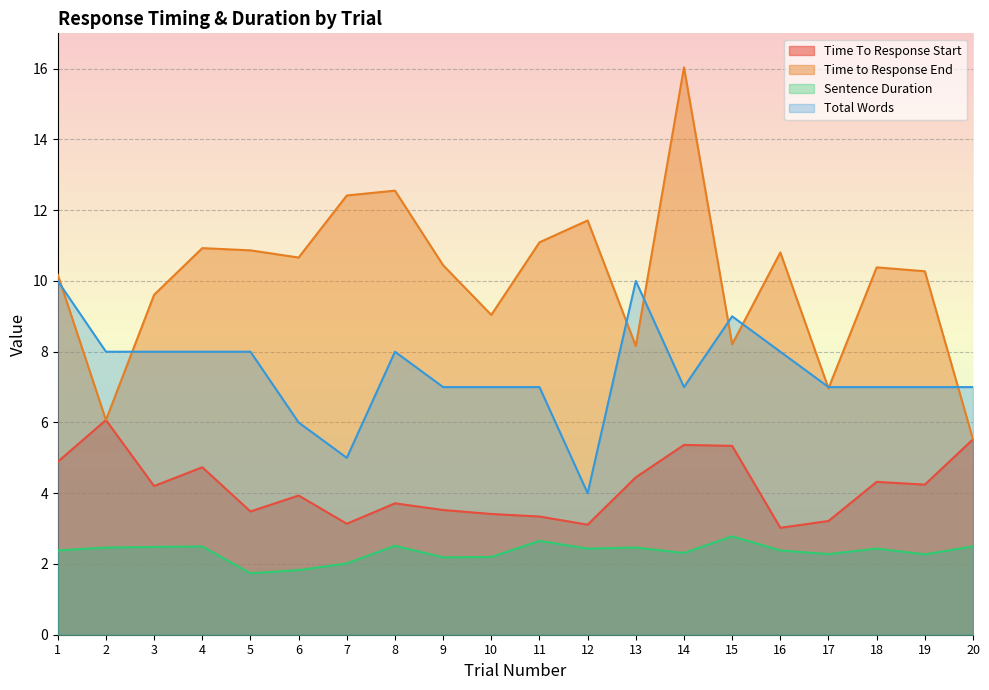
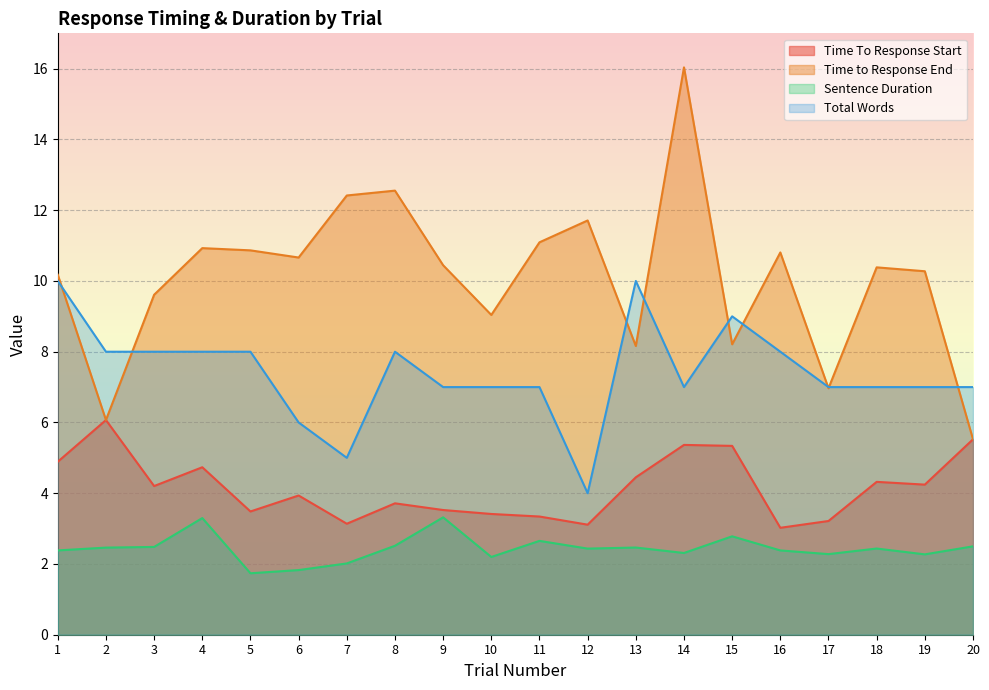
Sentence Duration, 4: 2.5 -> 3.3
Sentence Duration, 9: 2.2 -> 3.3
